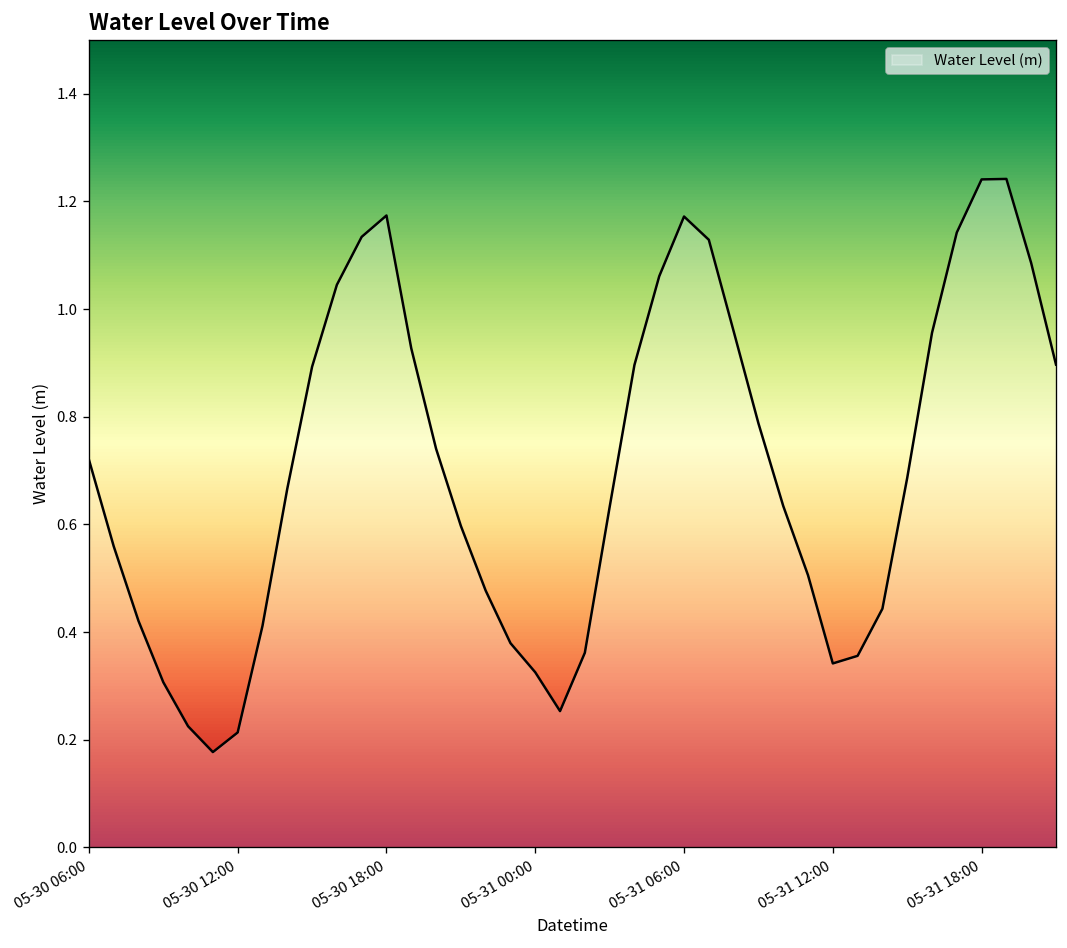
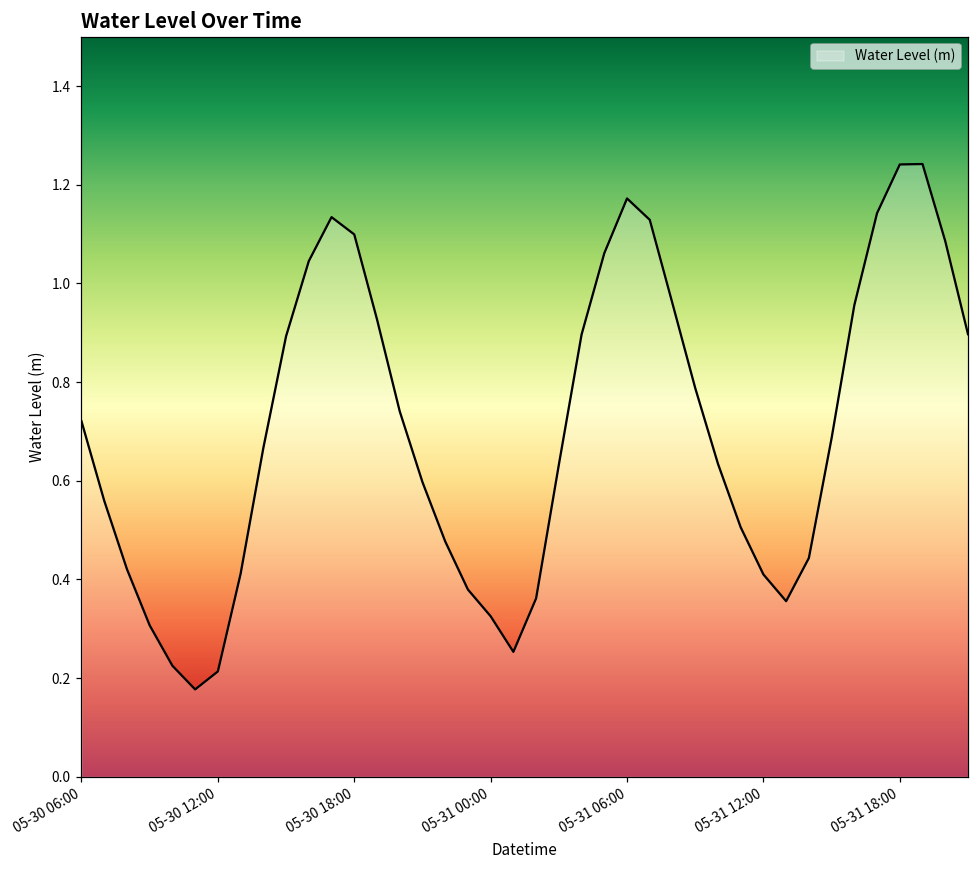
05-30 18:00: 1.17 -> 1.10
05-31 12:00: 0.34 -> 0.41
